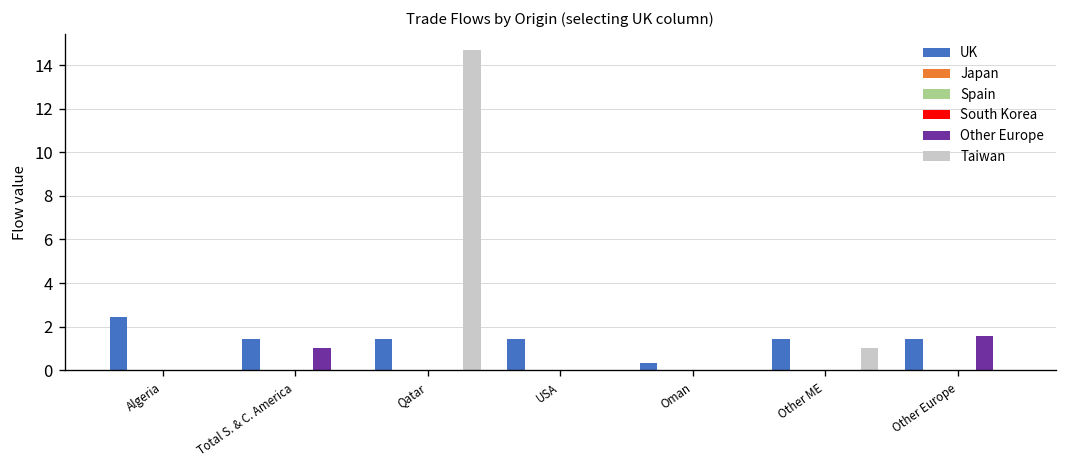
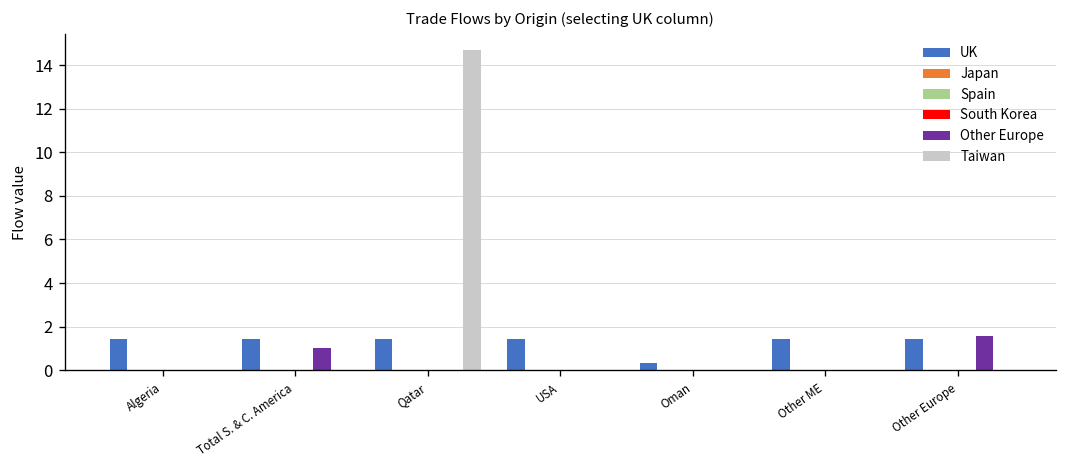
UK, Algeria: 2.4 -> 1.5
Taiwan, Other ME: 1 -> 0
